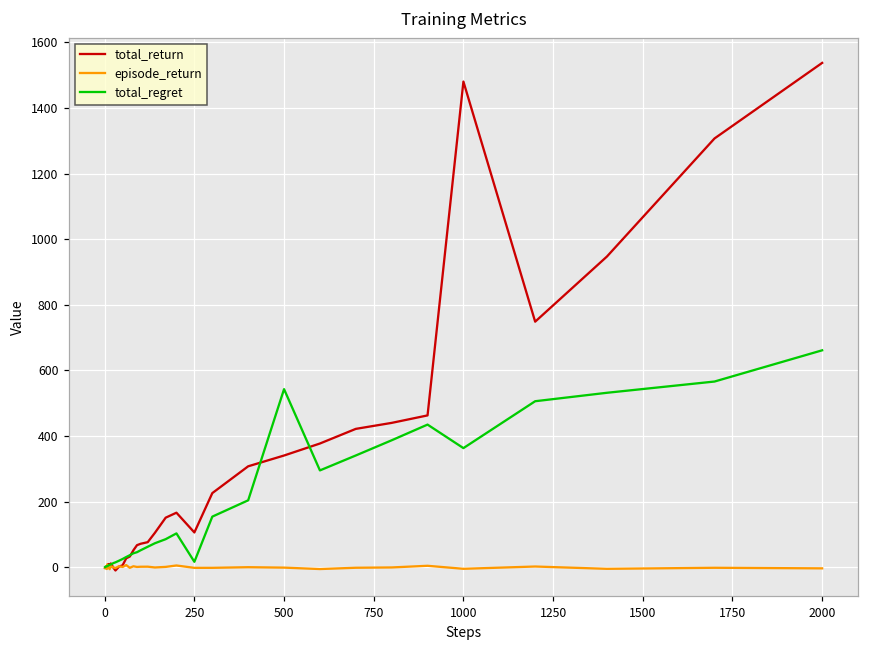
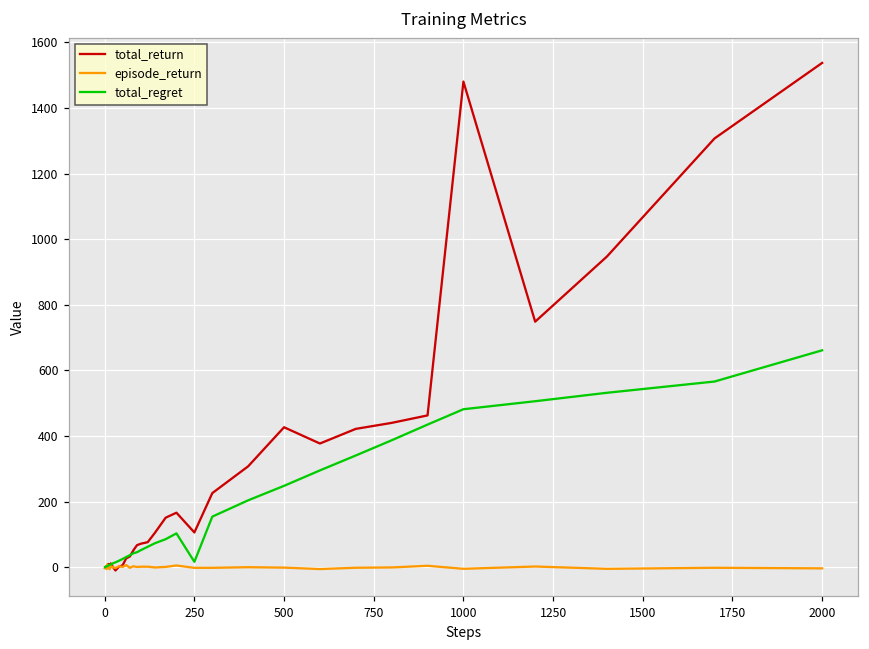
total_return, 500: 340 -> 430
total_regret, 500: 540 -> 250
total_regret, 1000: 360 -> 480
